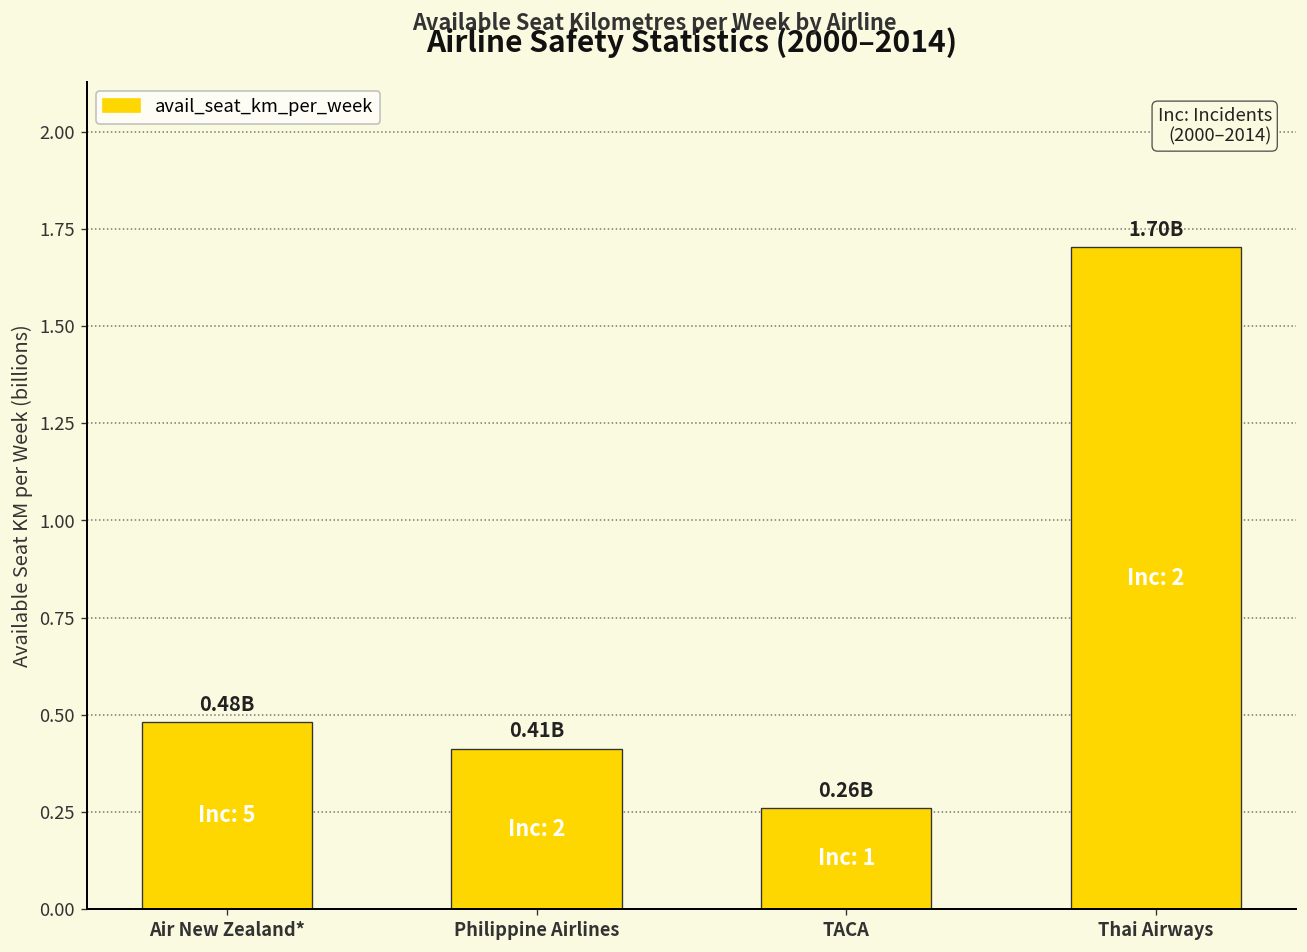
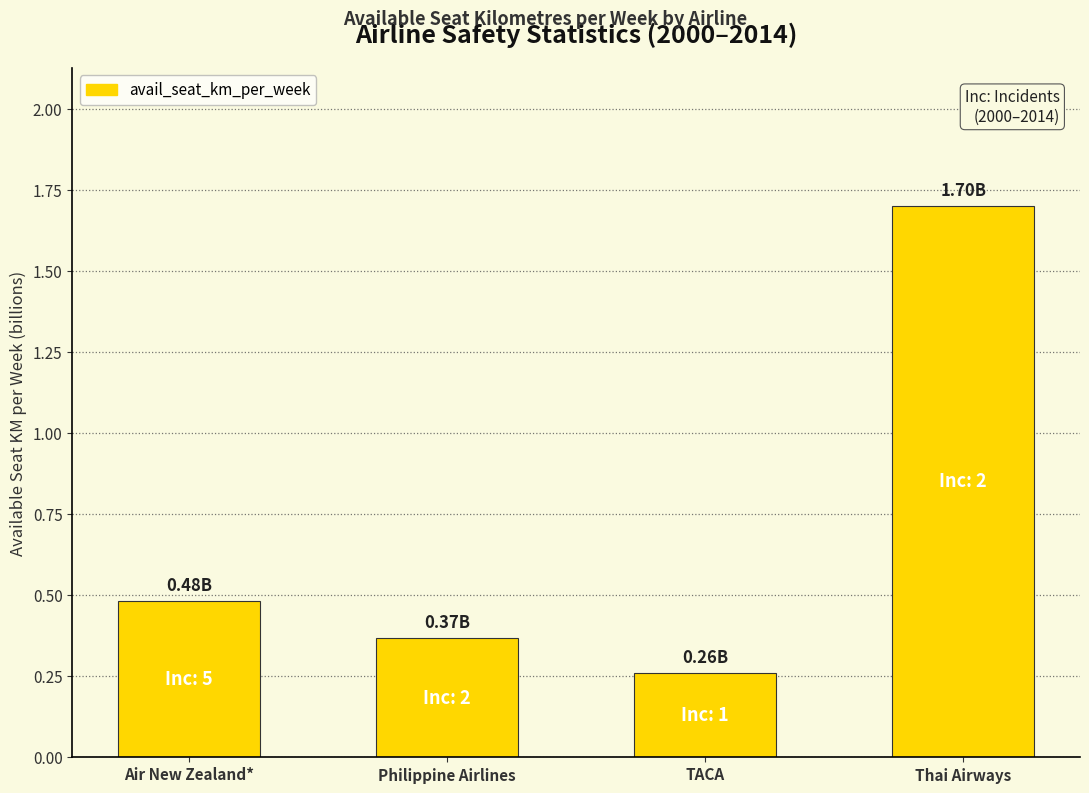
Philippine Airlines: 0.41B -> 0.37B
